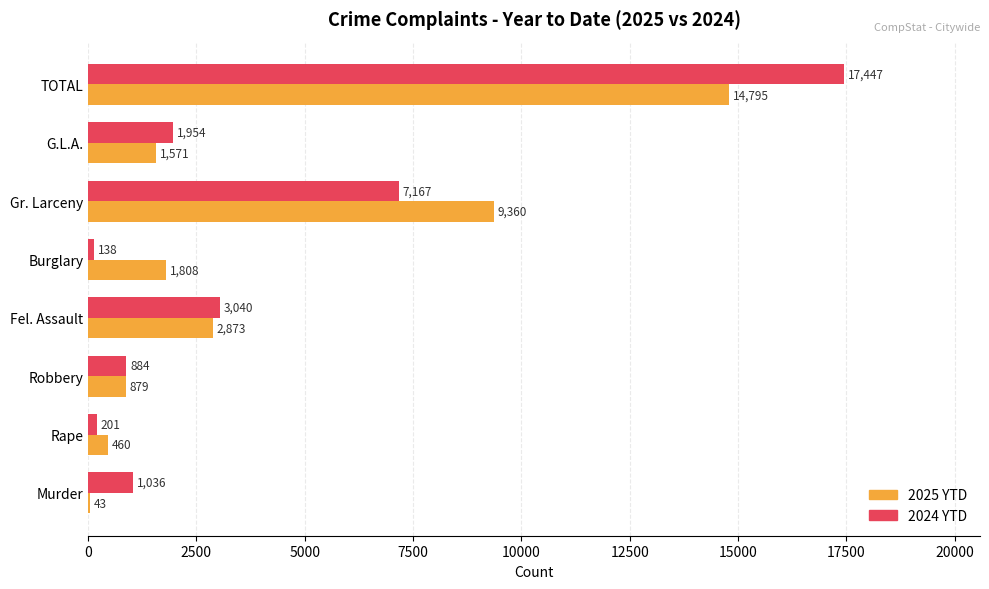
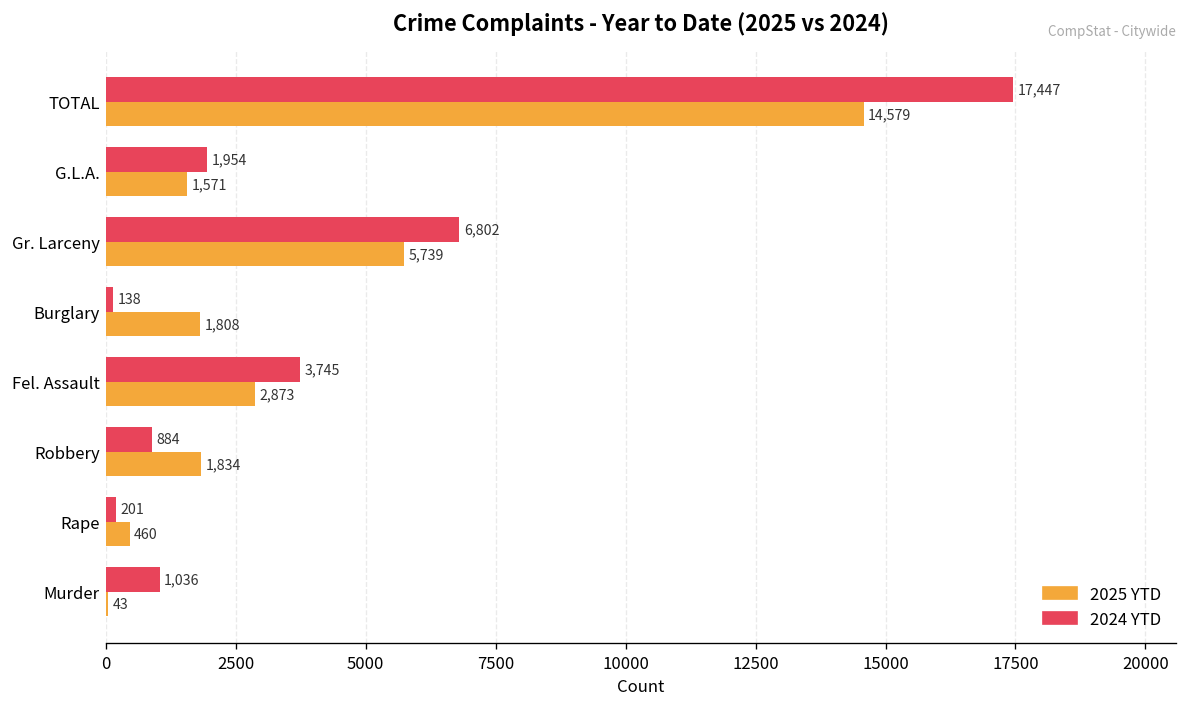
2025 YTD, TOTAL: 14,795 -> 14,579
2024 YTD, Gr. Larceny: 7,167 -> 6,802
2025 YTD, Gr. Larceny: 9,360 -> 5,739
2024 YTD, Fel. Assault: 3,040 -> 3,745
2025 YTD, Robbery: 879 -> 1,834
